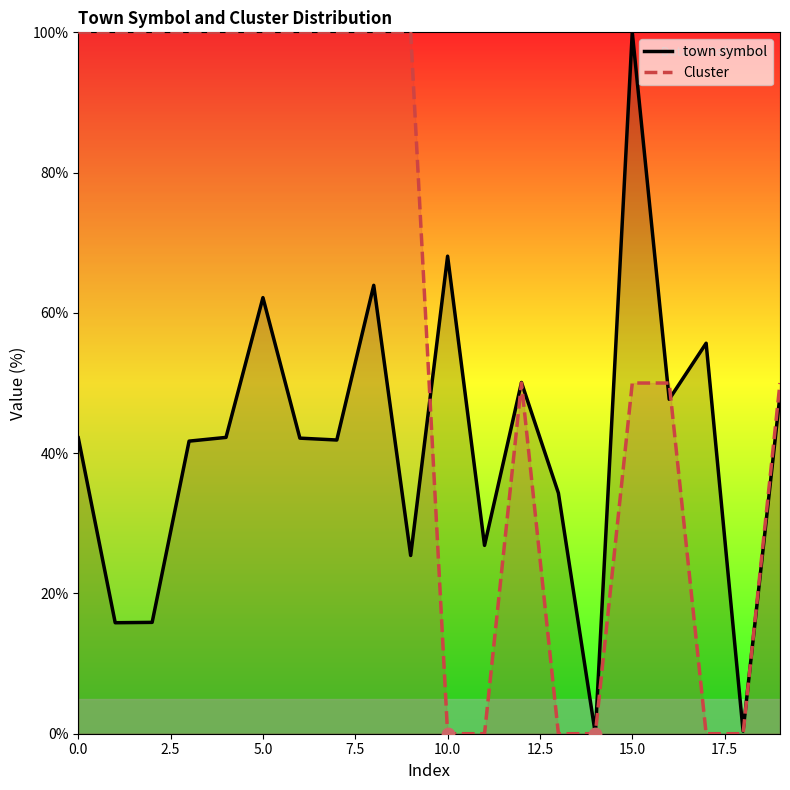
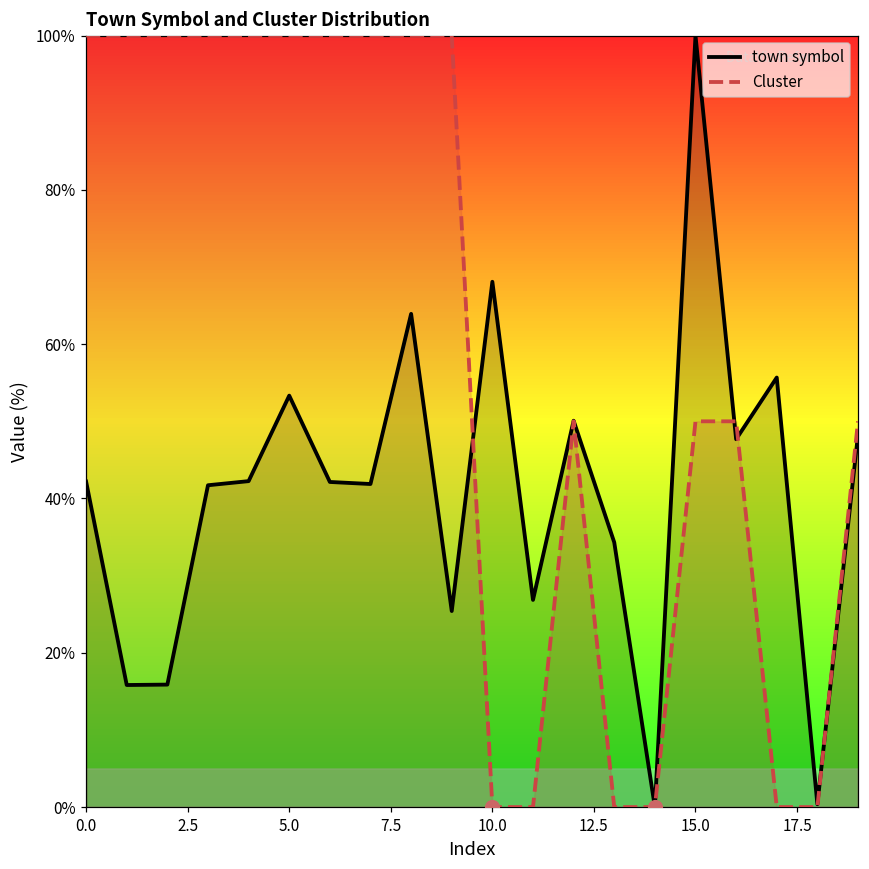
town symbol, 5.0: 62% -> 53%
